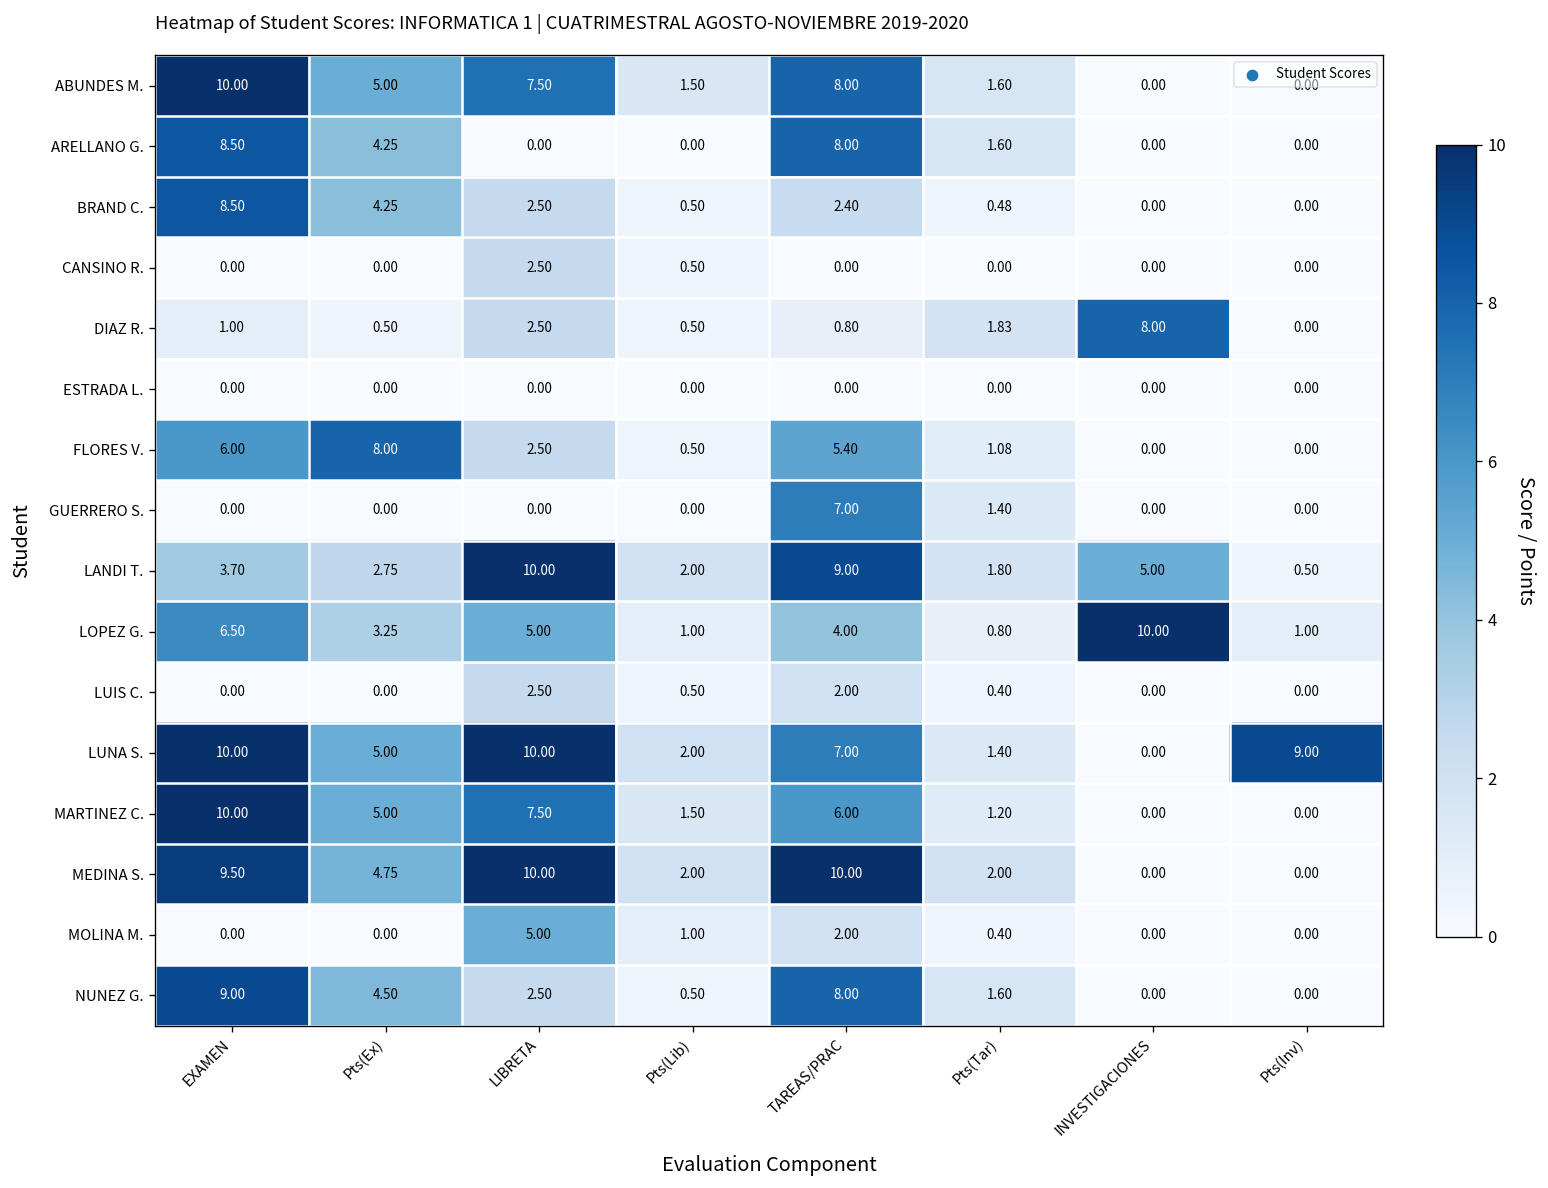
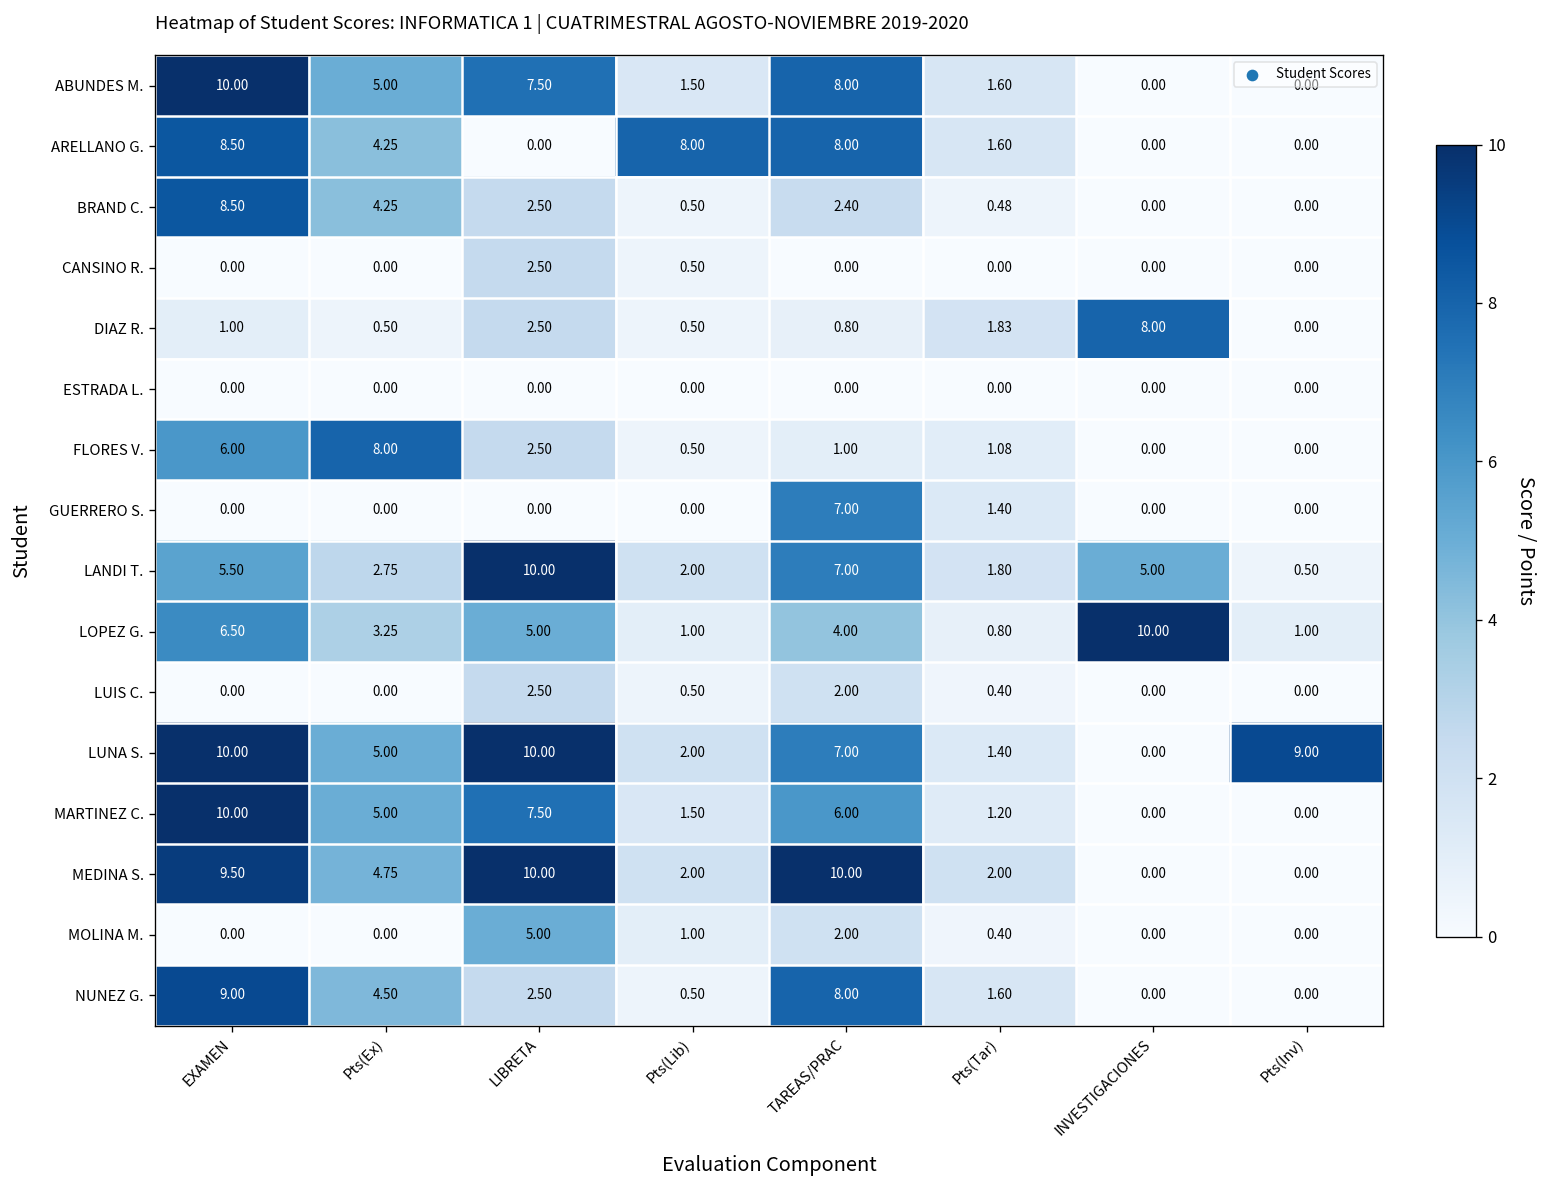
ARELLANO G., Pts(Lib): 0.00 -> 8.00
FLORES V., TAREAS/PRAC: 5.40 -> 1.00
LANDI T., EXAMEN: 3.70 -> 5.50
LANDI T., TAREAS/PRAC: 9.00 -> 7.00
